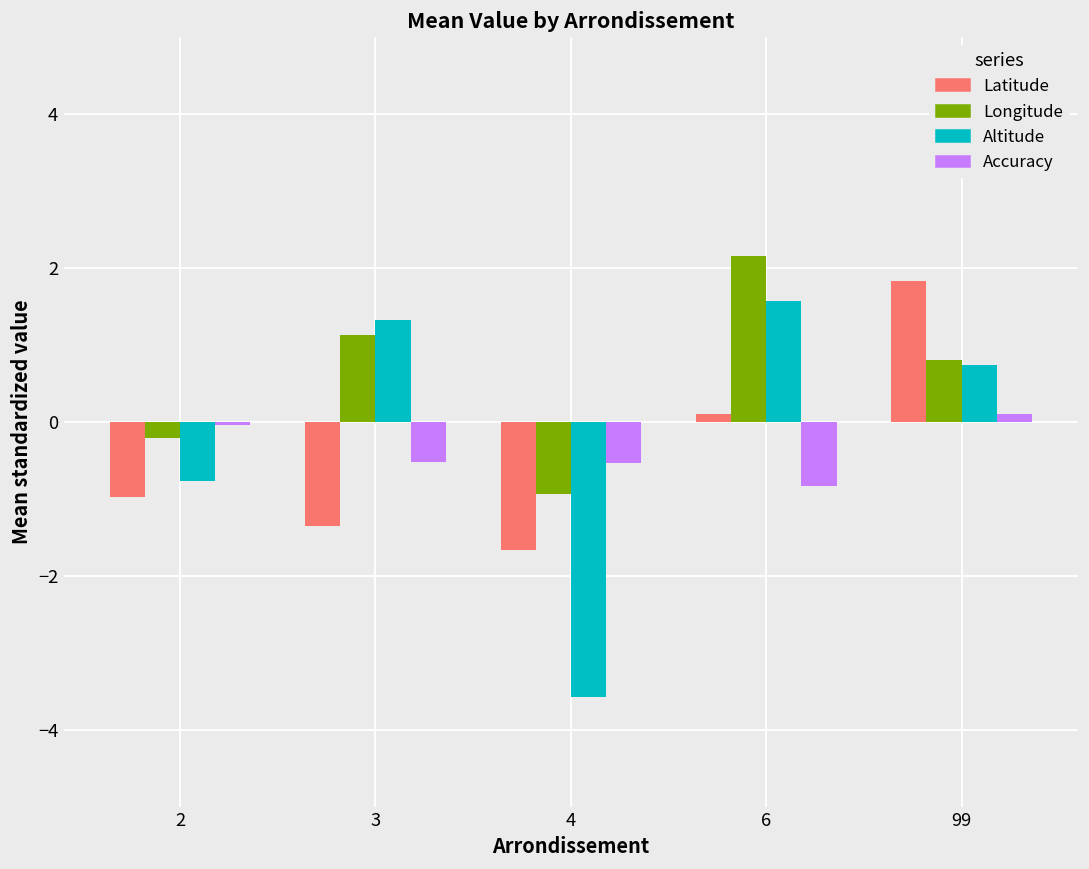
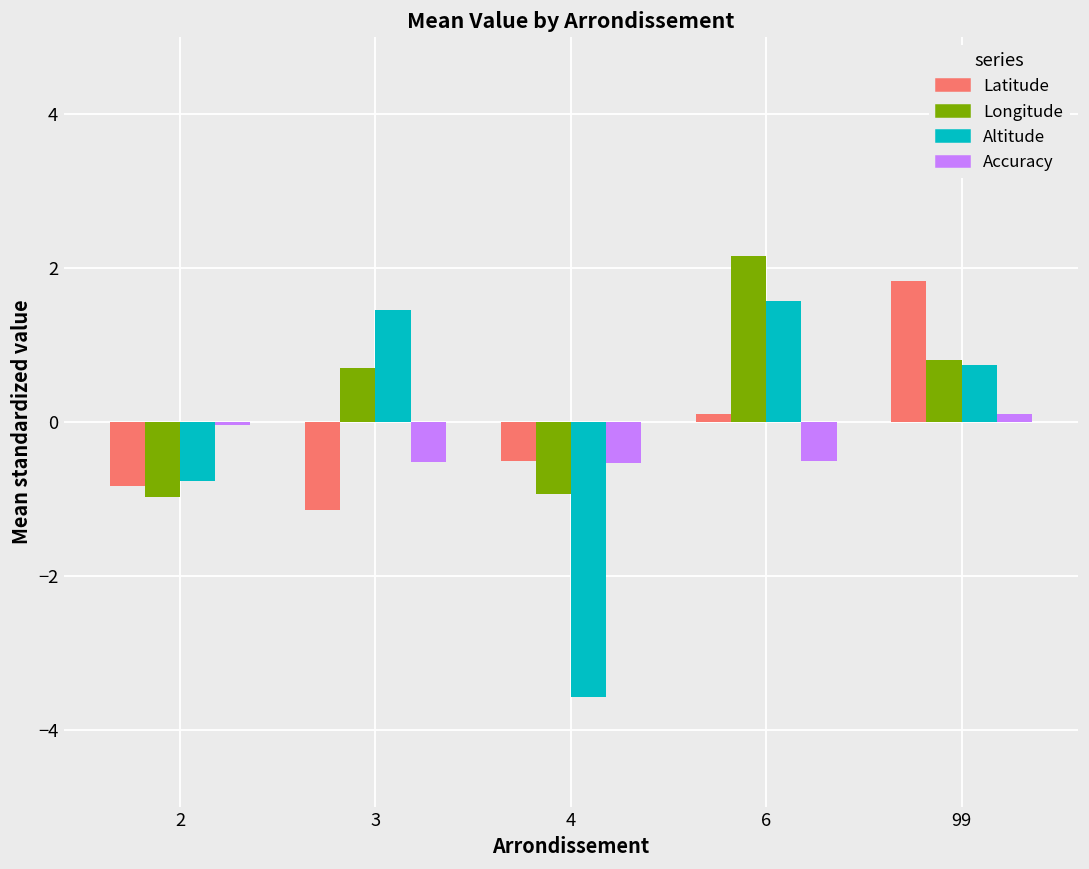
Latitude, 2: -1.0 -> -0.8
Longitude, 2: -0.2 -> -1.0
Latitude, 3: -1.3 -> -1.1
Longitude, 3: 1.1 -> 0.7
Altitude, 3: 1.3 -> 1.5
Latitude, 4: -1.7 -> -0.5
Accuracy, 6: -0.8 -> -0.5
